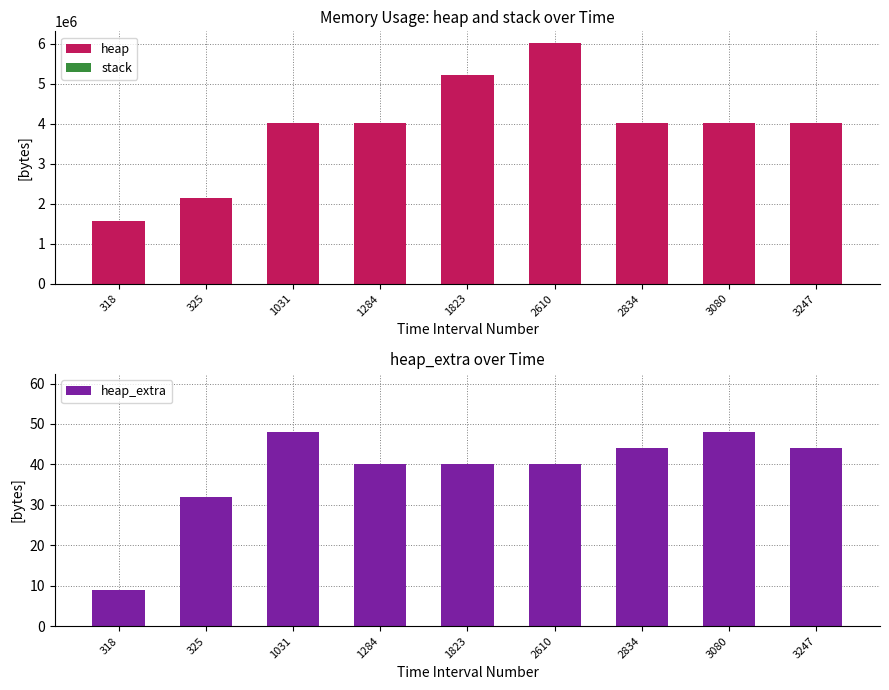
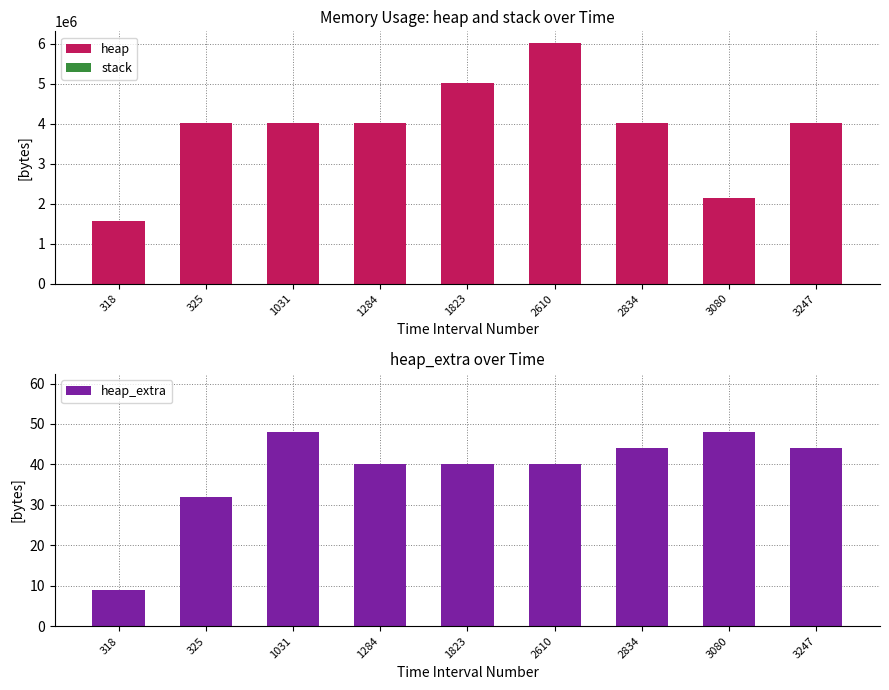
Memory Usage: heap and stack over Time, heap, 325: 2100000 -> 4000000
Memory Usage: heap and stack over Time, heap, 1823: 5200000 -> 5000000
Memory Usage: heap and stack over Time, heap, 3080: 4000000 -> 2100000
